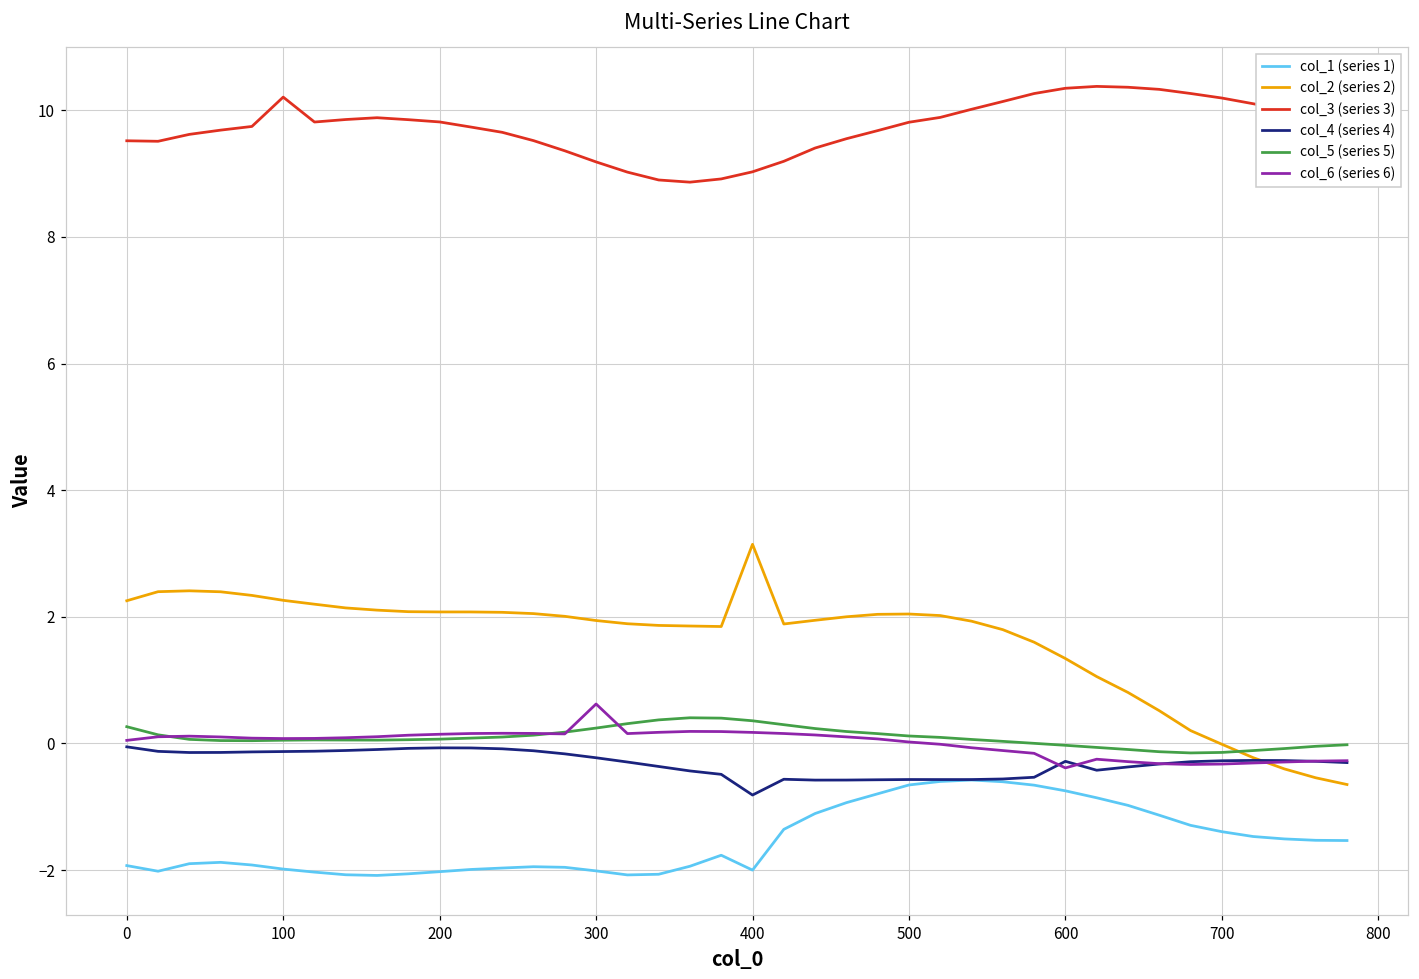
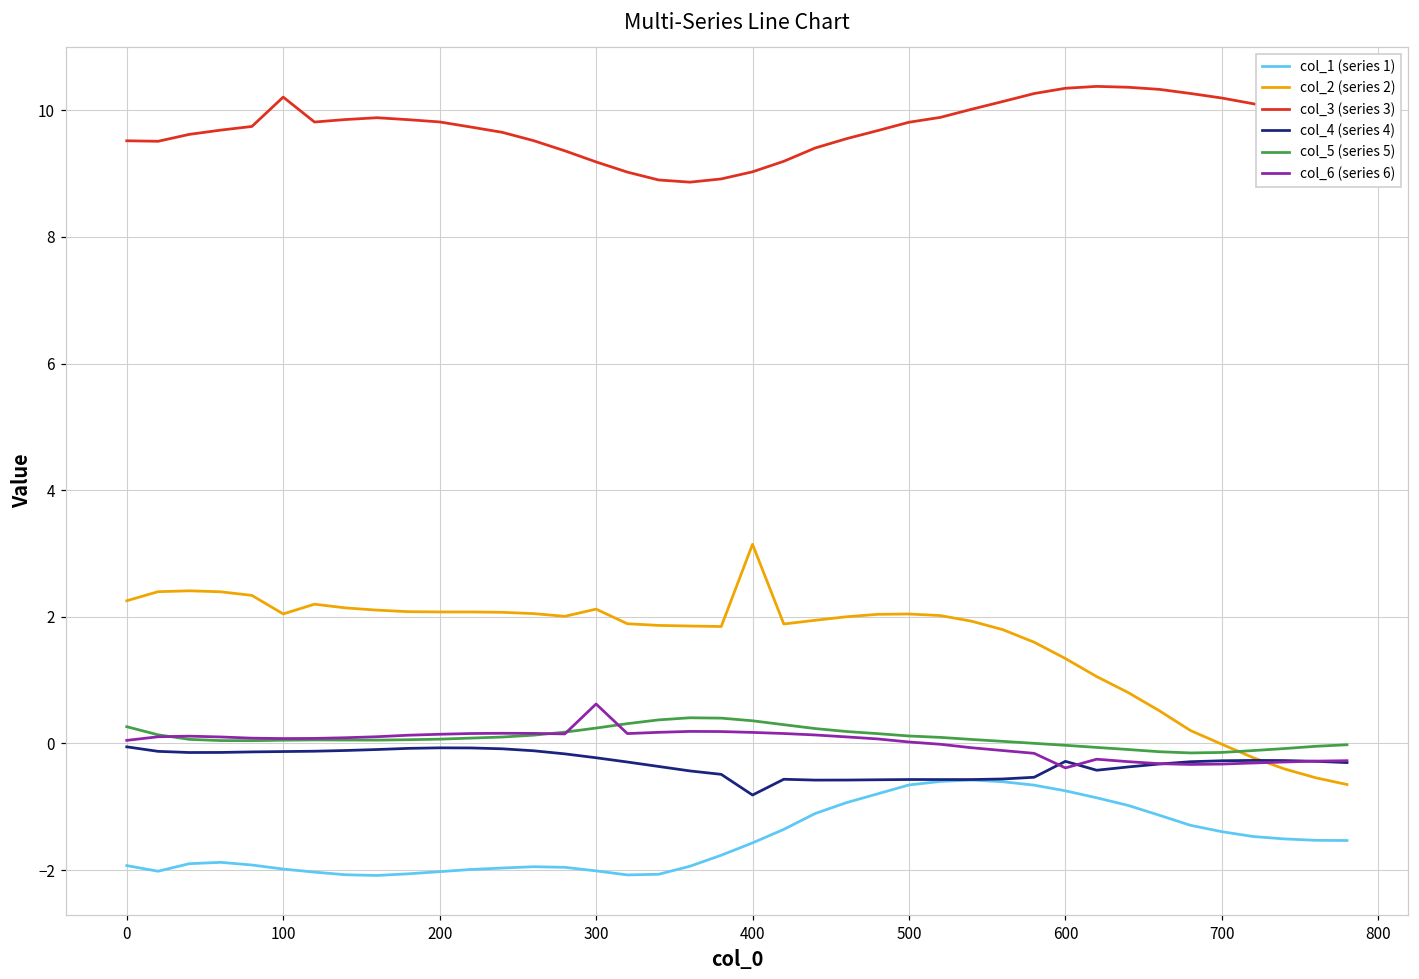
col_2 (series 2), 100: 2.3 -> 2.0
col_2 (series 2), 300: 1.9 -> 2.1
col_1 (series 1), 400: -2.0 -> -1.6
